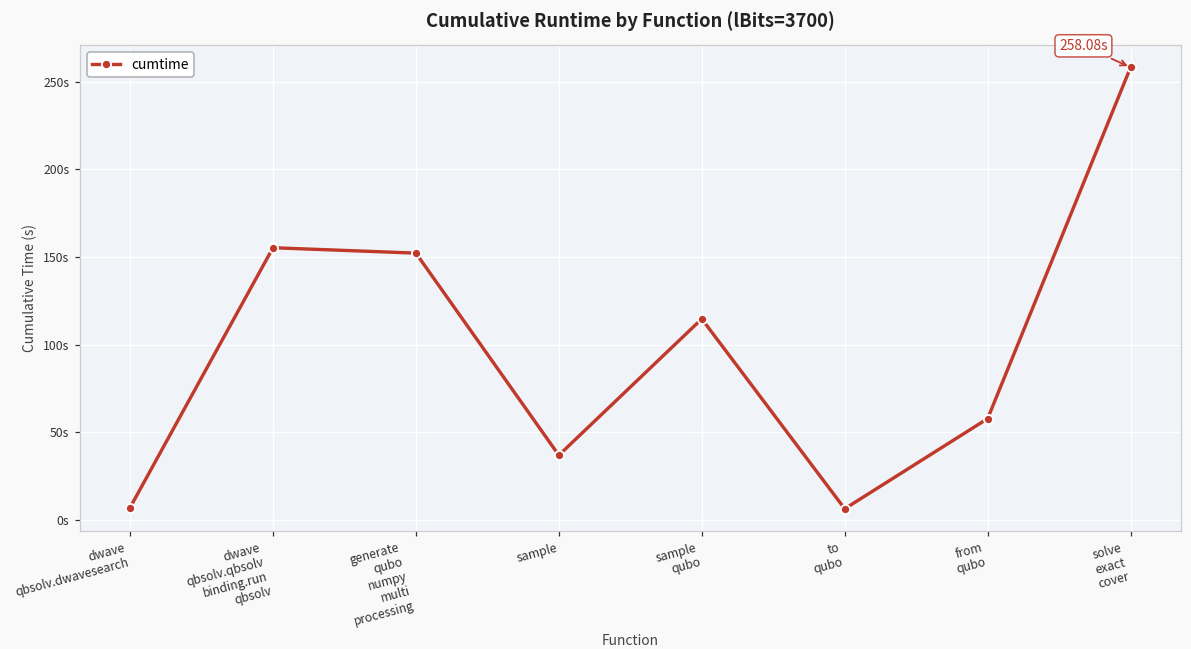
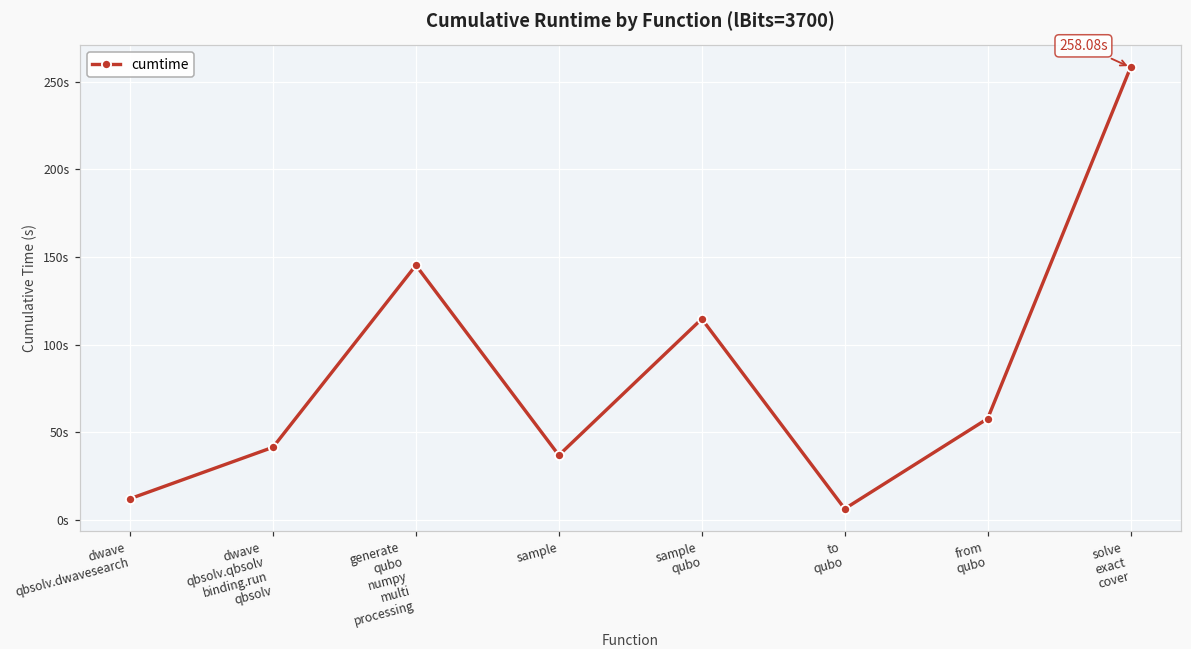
dwave qbsolv.dwavesearch: 7s -> 12s
dwave qbsolv.qbsolv binding.run qbsolv: 155s -> 41s
generate qubo numpy multi processing: 152s -> 145s
